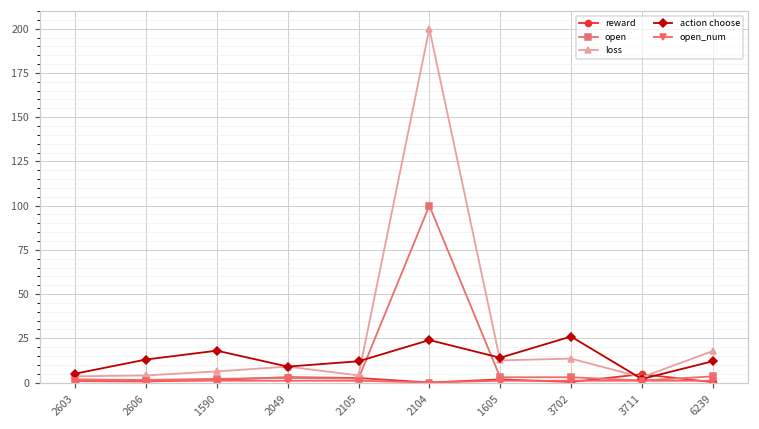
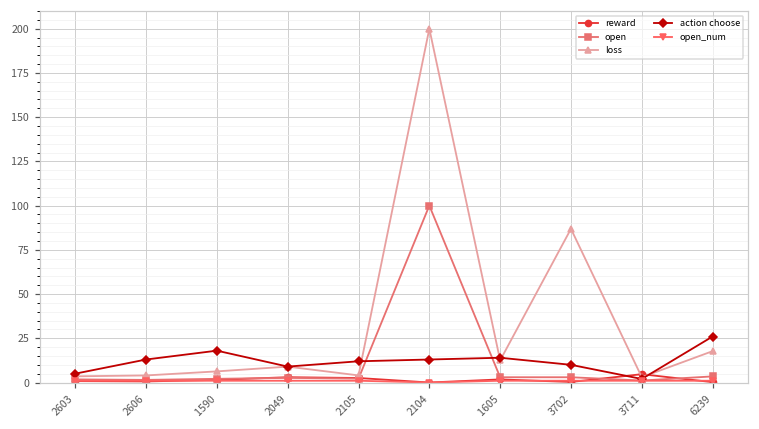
action choose, 2104: 24 -> 13
loss, 3702: 14 -> 87
action choose, 3702: 26 -> 10
action choose, 6239: 12 -> 26
